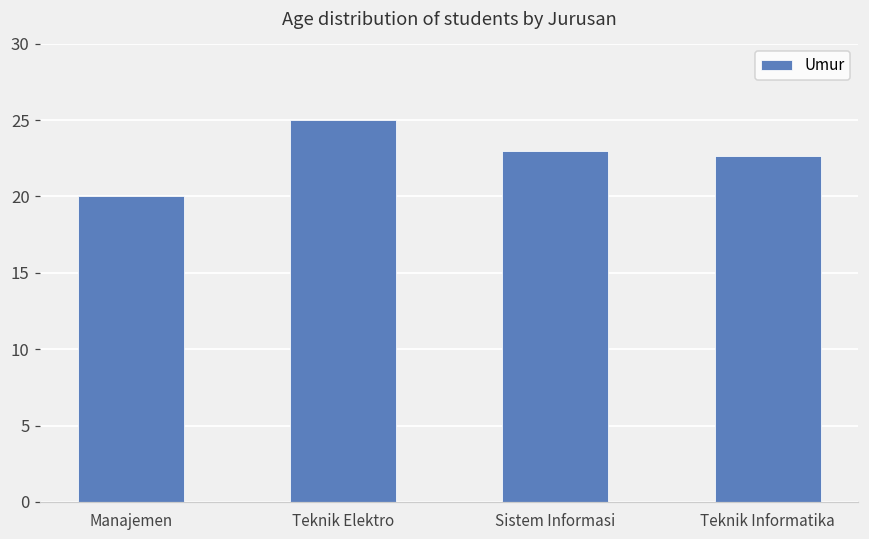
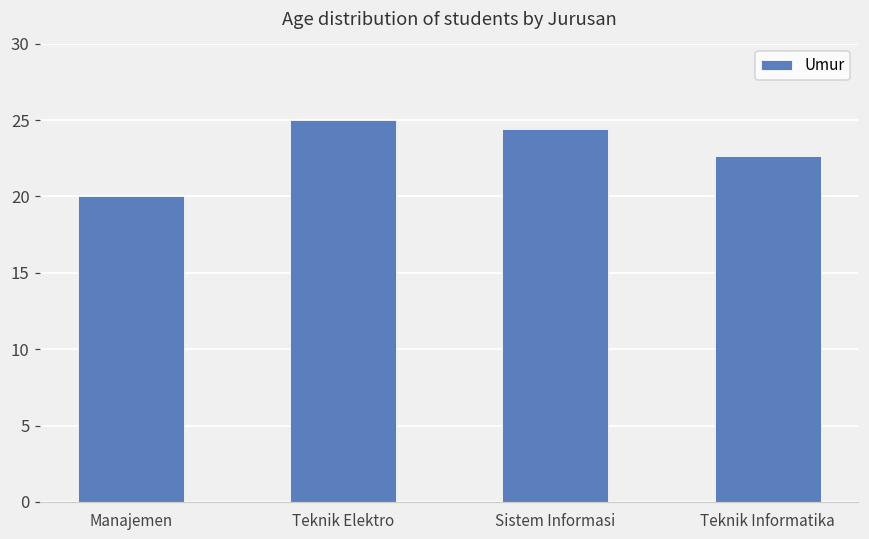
Sistem Informasi: 23.0 -> 24.4
